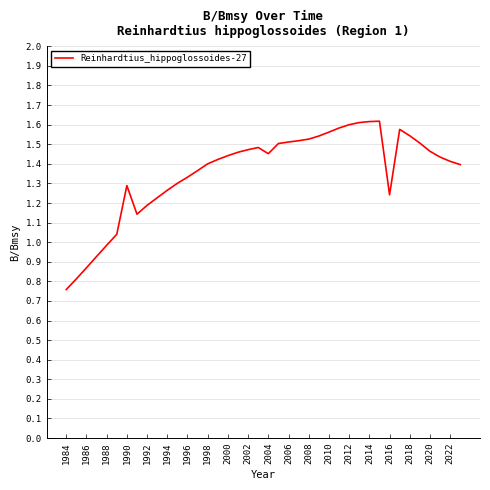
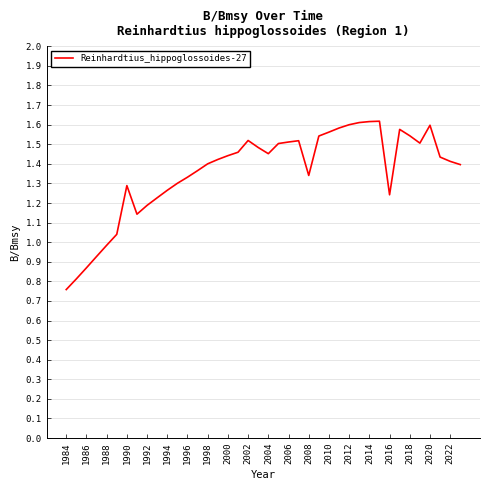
2002: 1.47 -> 1.52
2008: 1.53 -> 1.34
2020: 1.46 -> 1.60
